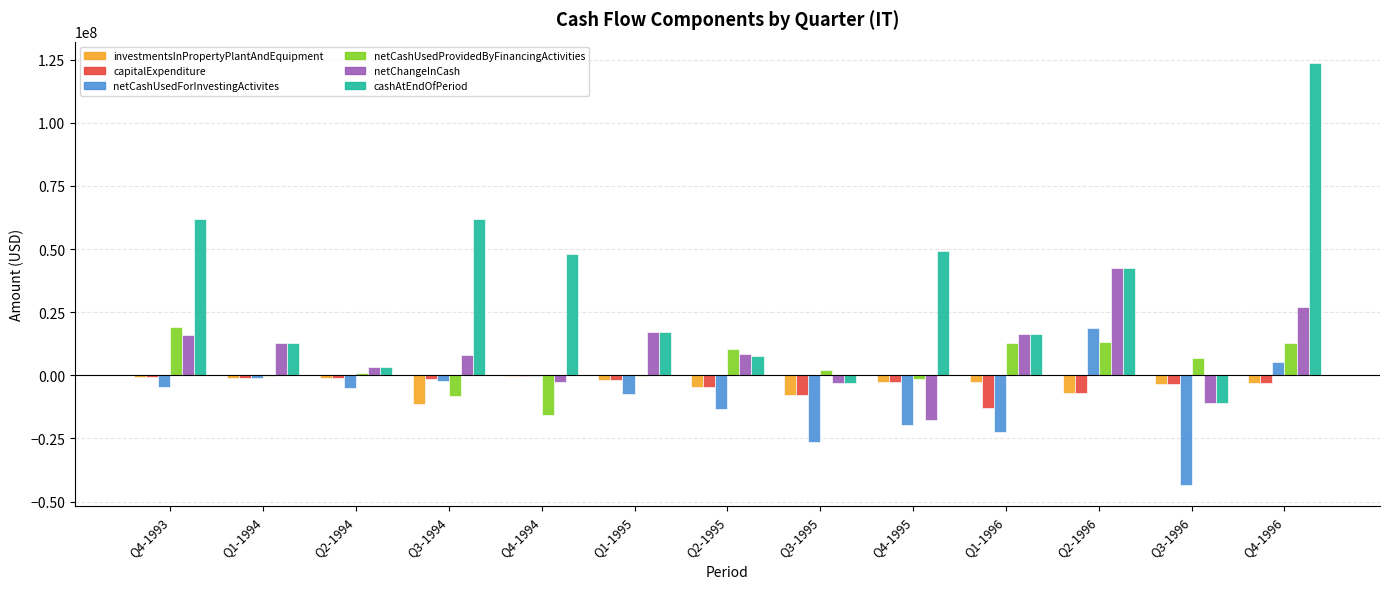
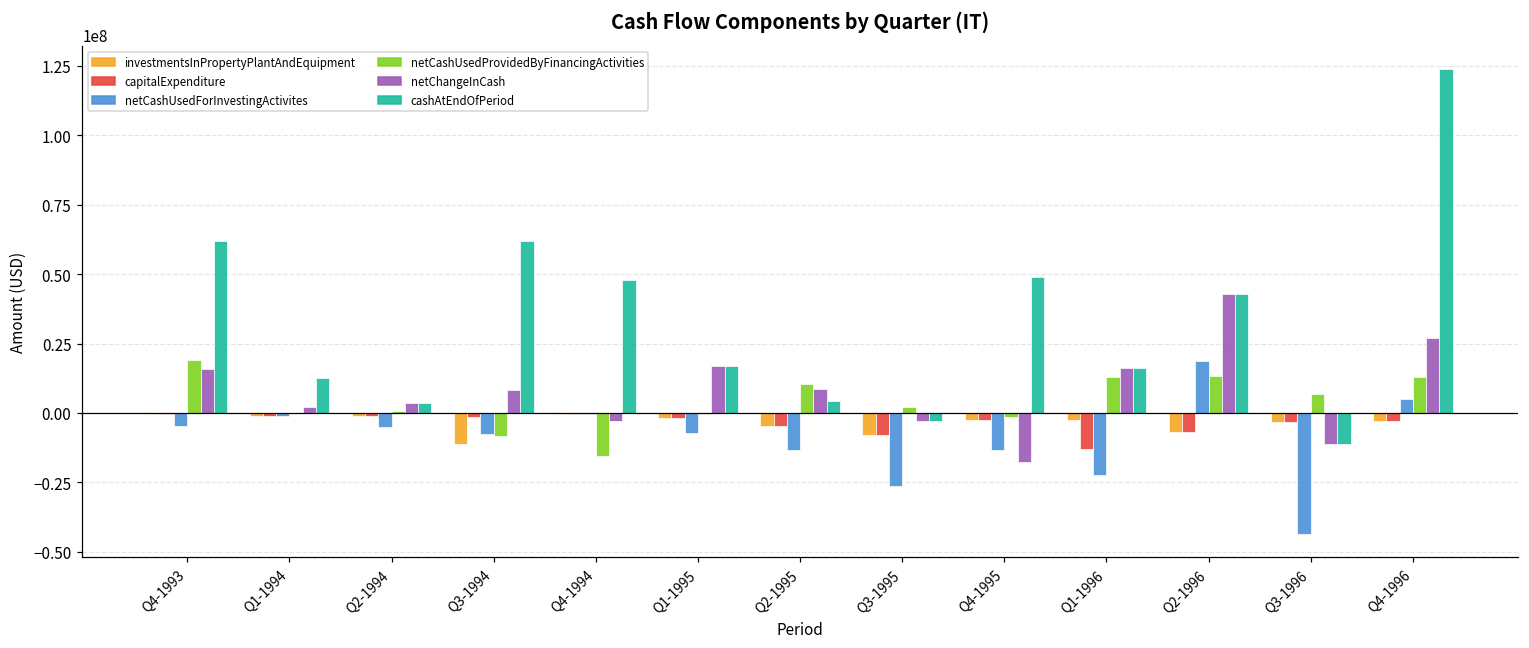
netChangeInCash, Q1-1994: 13000000 -> 2000000
netCashUsedForInvestingActivites, Q3-1994: -2000000 -> -8000000
cashAtEndOfPeriod, Q2-1995: 8000000 -> 4000000
netCashUsedForInvestingActivites, Q4-1995: -20000000 -> -13000000
